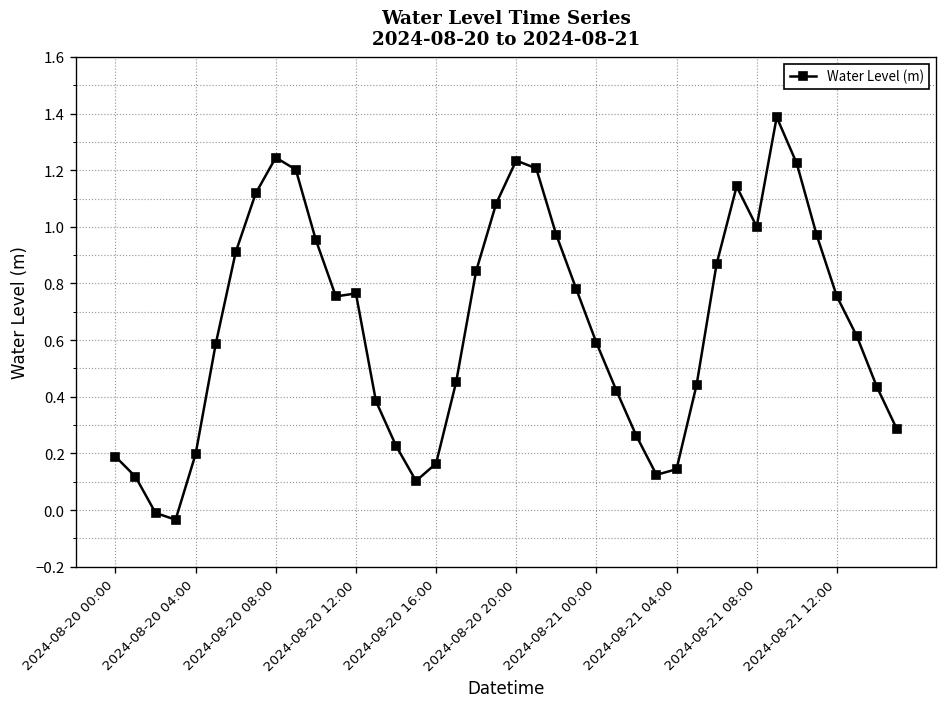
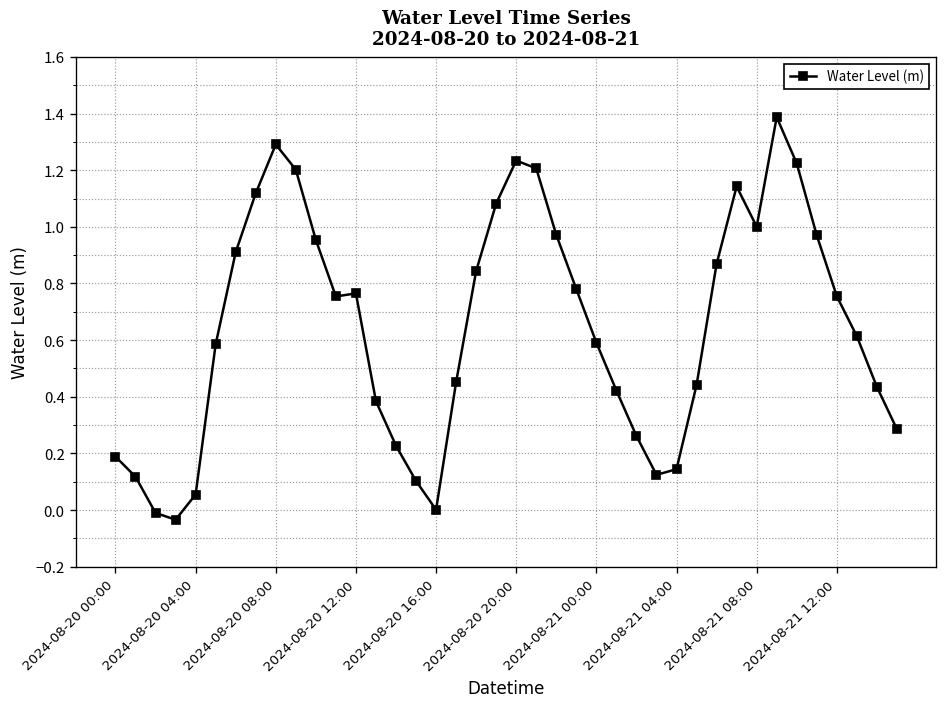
2024-08-20 04:00: 0.20 -> 0.05
2024-08-20 08:00: 1.24 -> 1.29
2024-08-20 16:00: 0.16 -> 0.00
